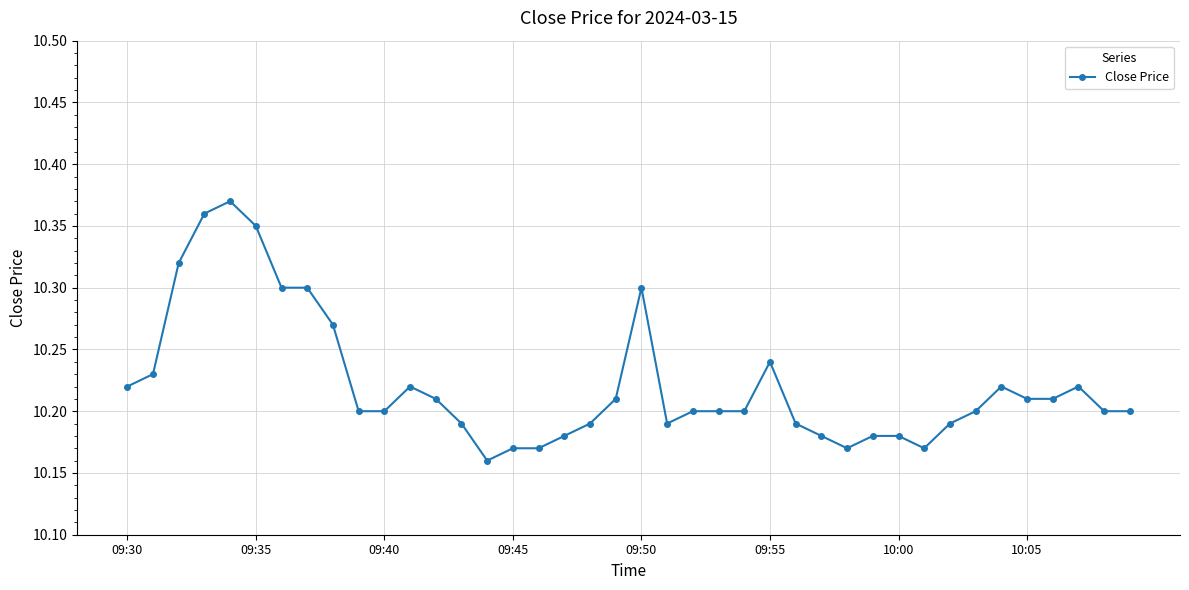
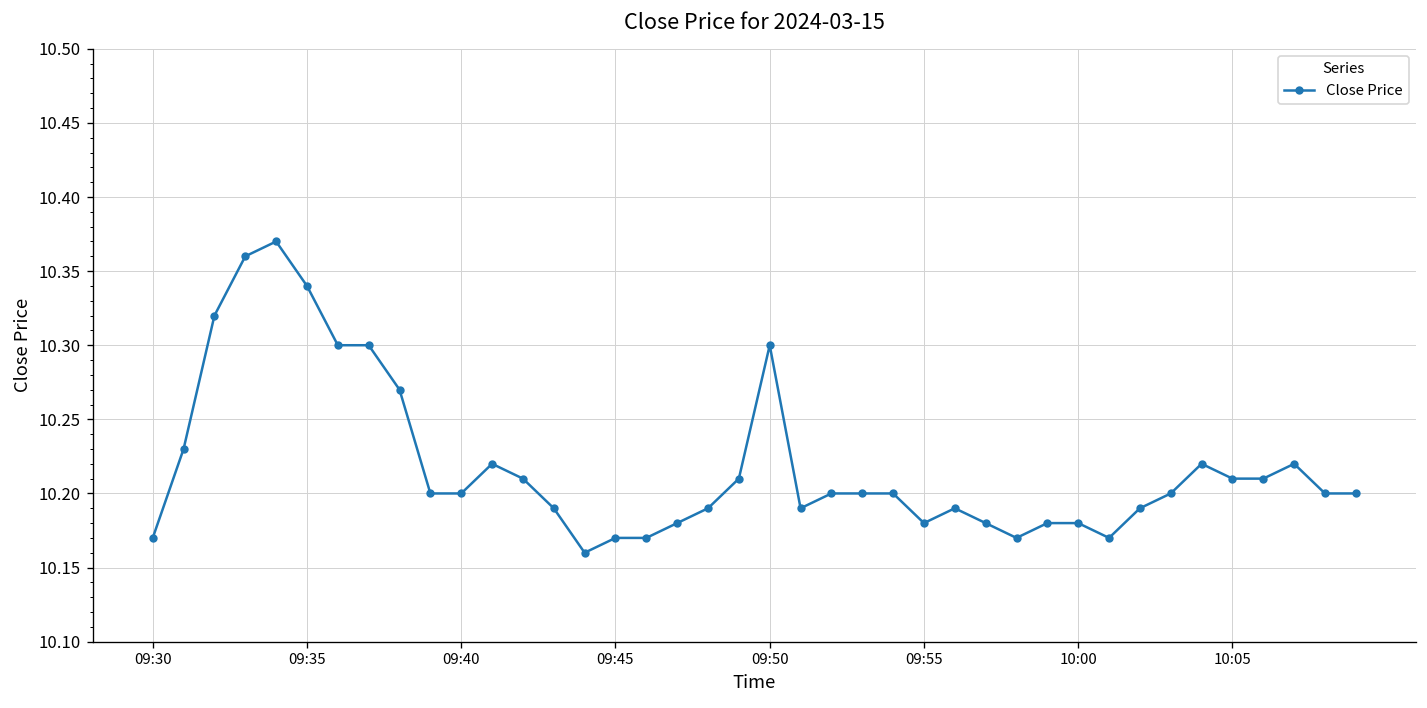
09:30: 10.22 -> 10.17
09:35: 10.35 -> 10.34
09:55: 10.24 -> 10.18
